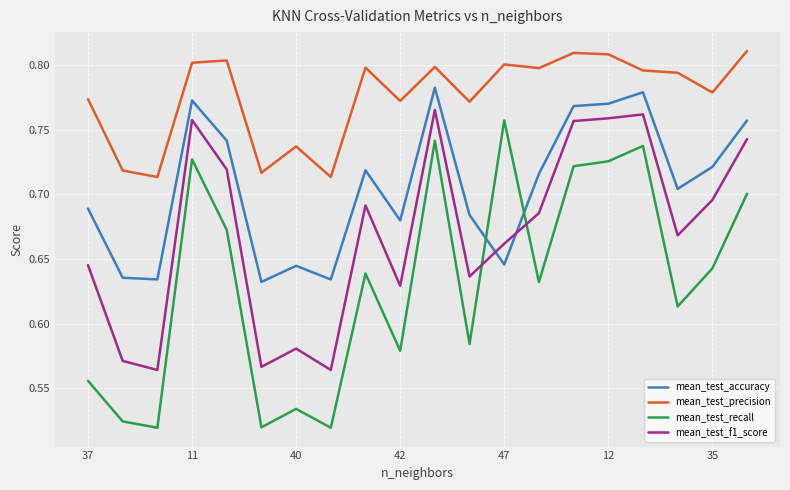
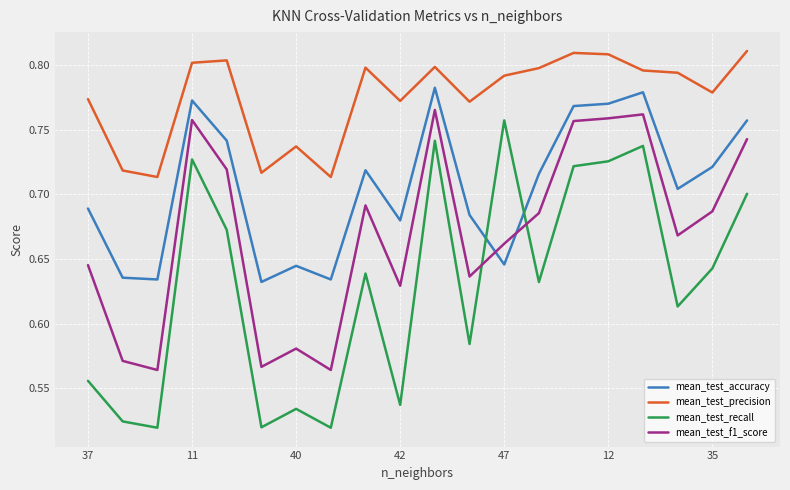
mean_test_recall, 42: 0.579 -> 0.537
mean_test_precision, 47: 0.801 -> 0.792
mean_test_f1_score, 35: 0.696 -> 0.687
